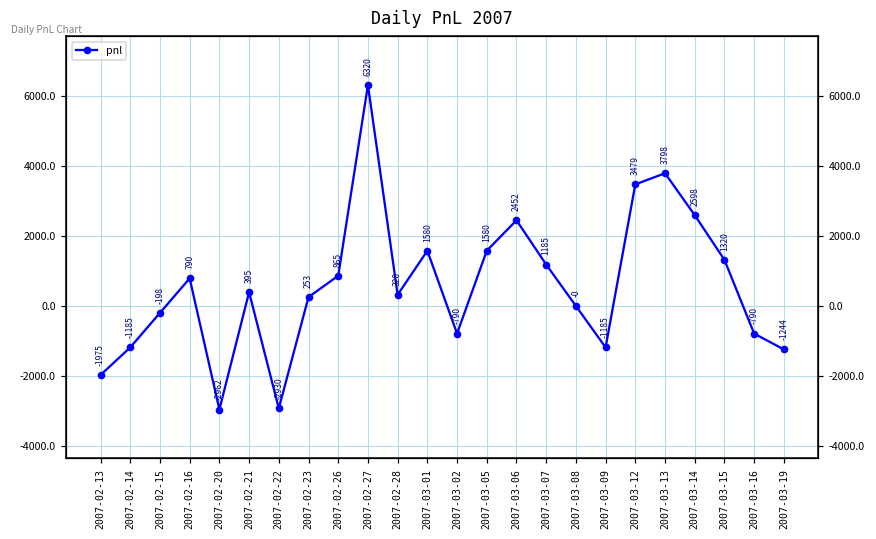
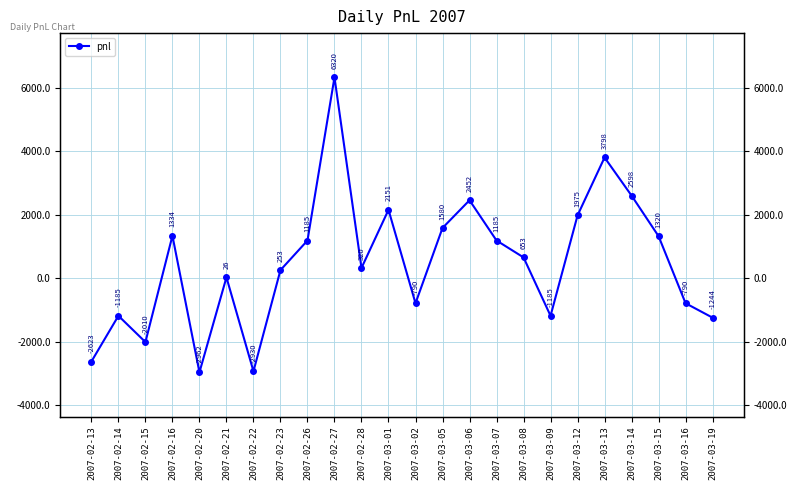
2007-02-13: -1975 -> -2623
2007-02-15: -198 -> -2010
2007-02-16: 790 -> 1334
2007-02-21: 395 -> 26
2007-02-26: 865 -> 1185
2007-03-01: 1580 -> 2151
2007-03-08: -0 -> 653
2007-03-12: 3479 -> 1975
